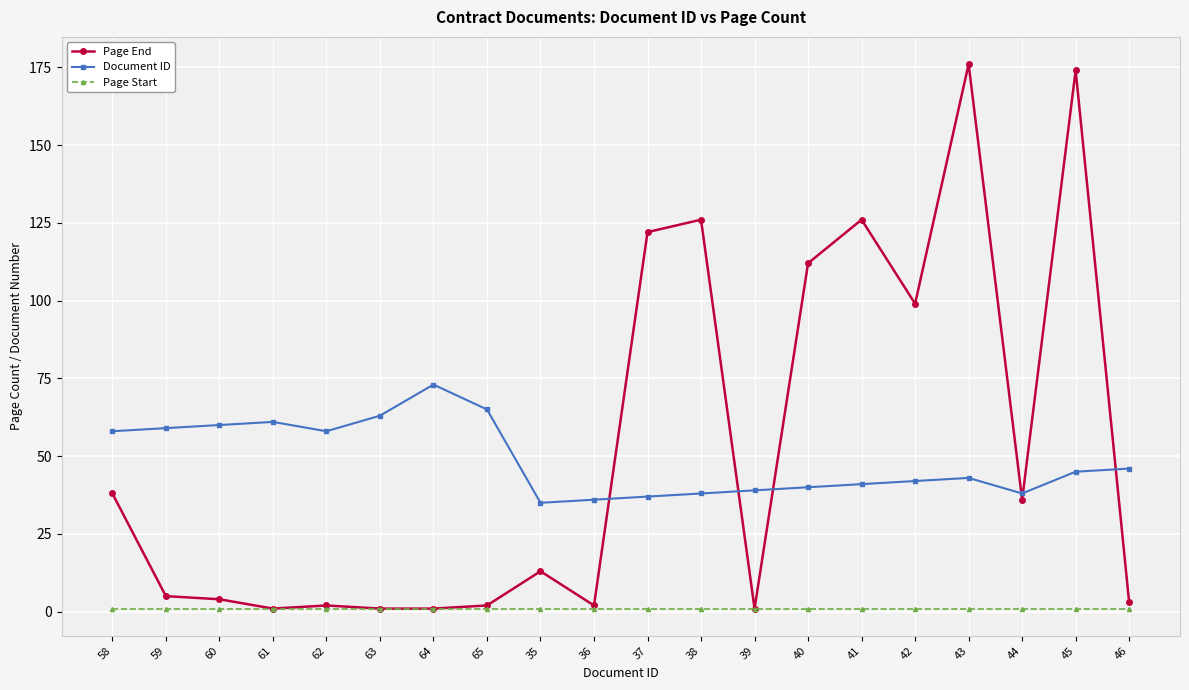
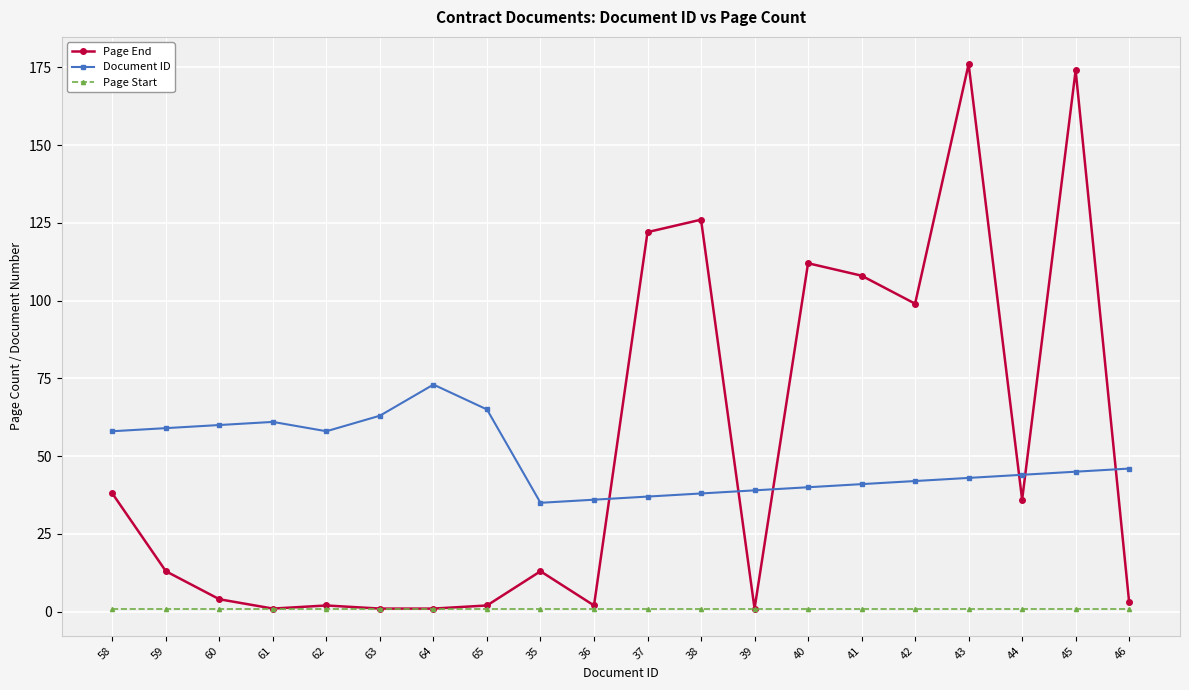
Page End, 59: 5 -> 13
Page End, 41: 126 -> 108
Document ID, 44: 38 -> 44
